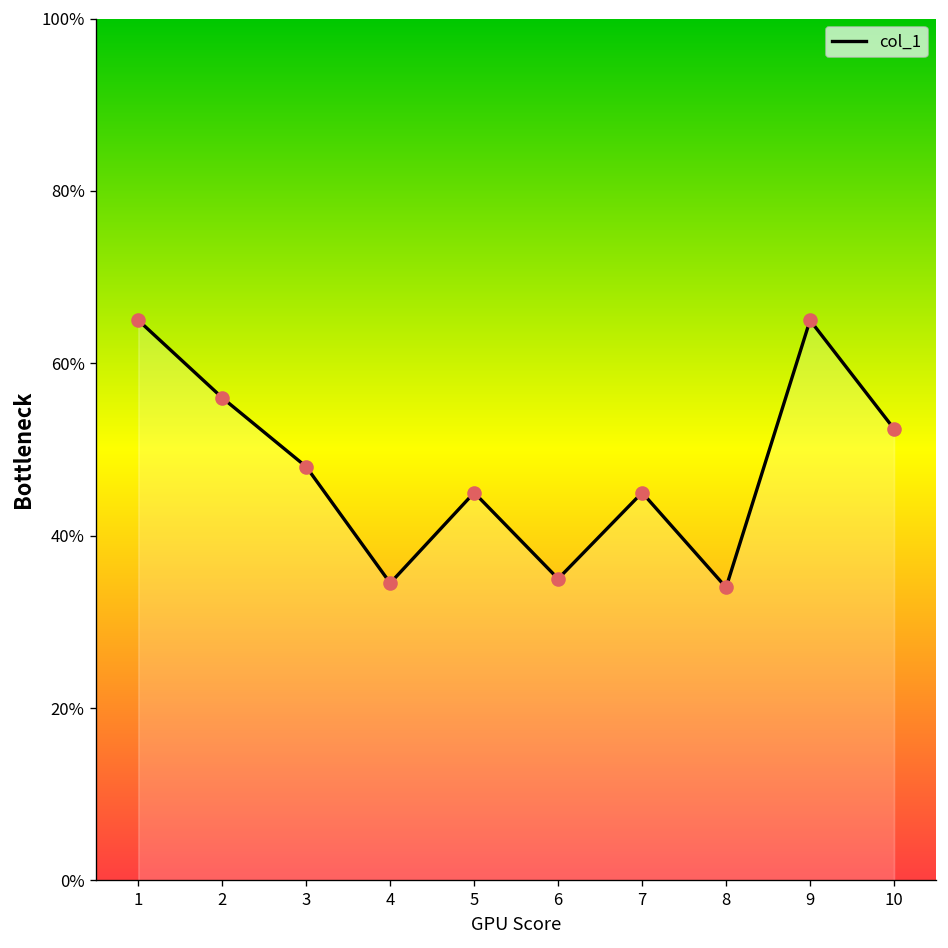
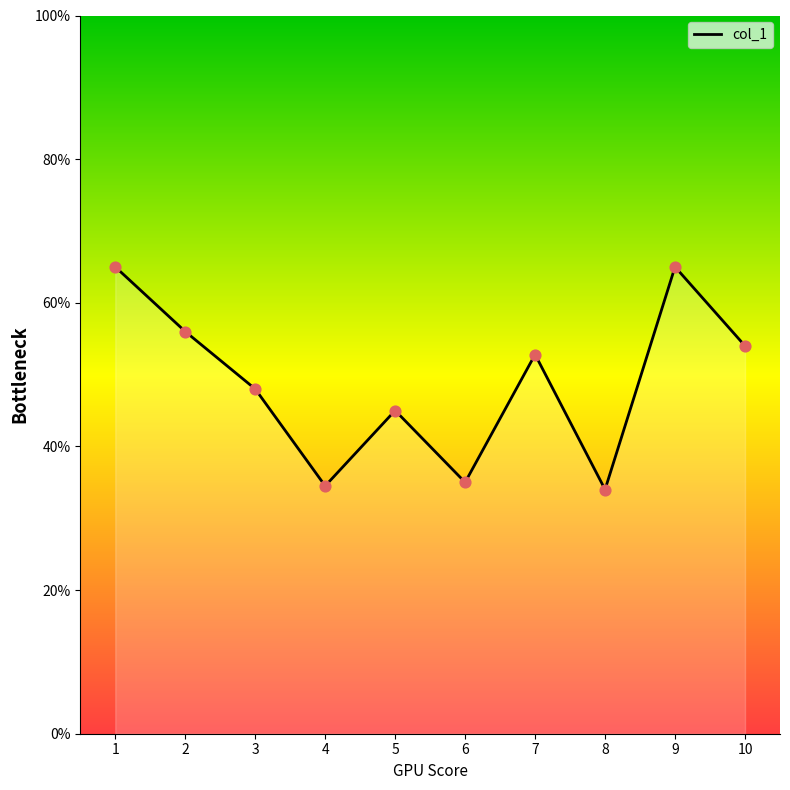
7: 45% -> 53%
10: 52% -> 54%
